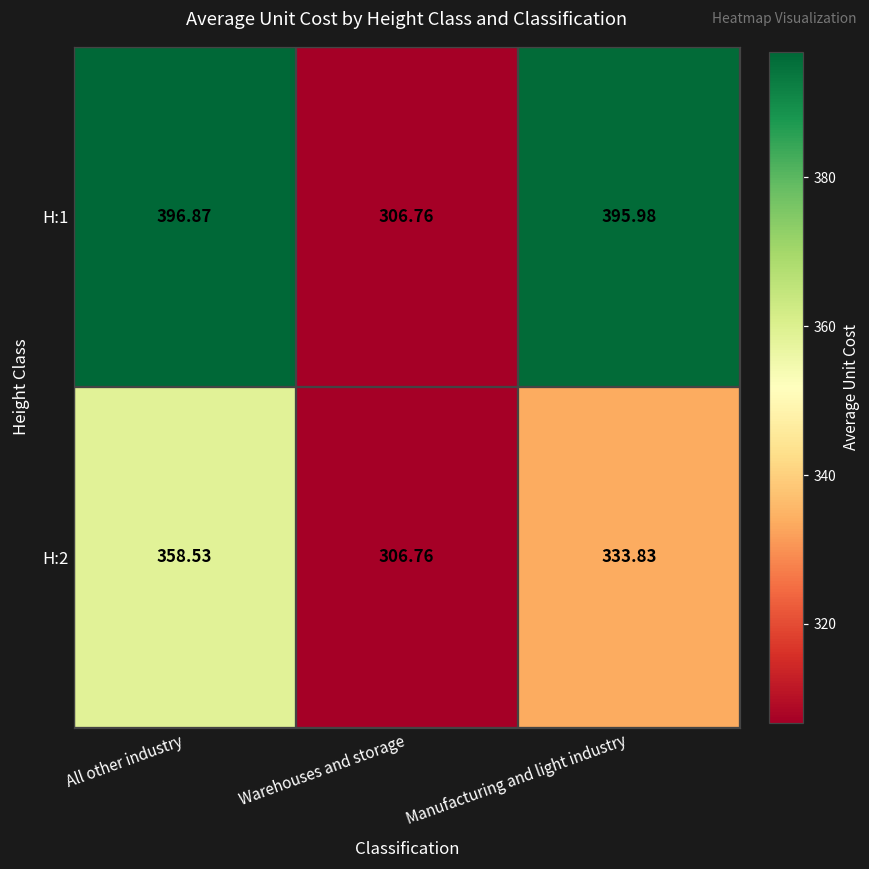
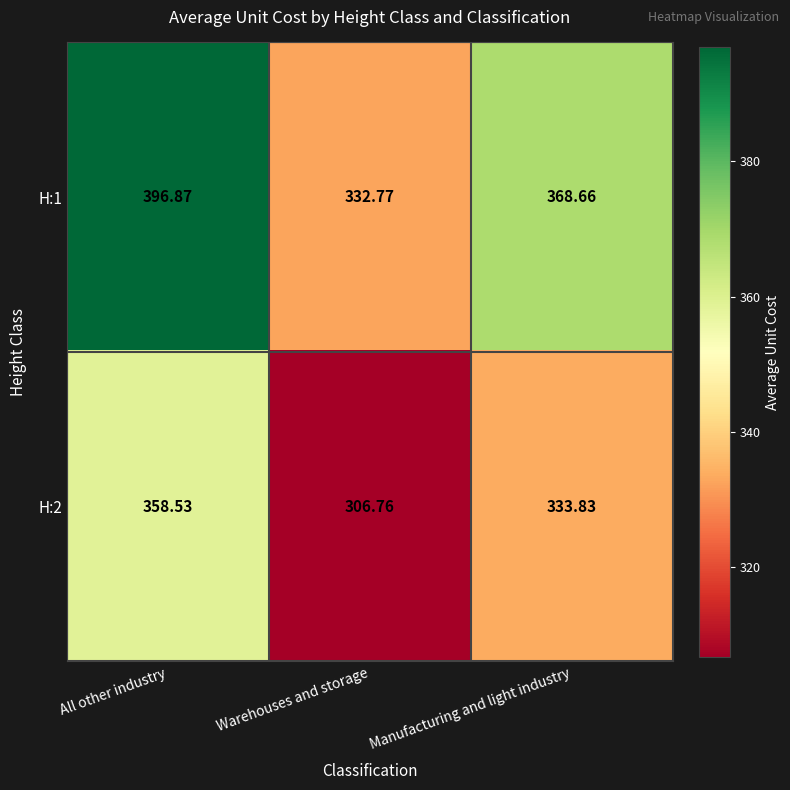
H:1, Warehouses and storage: 306.76 -> 332.77
H:1, Manufacturing and light industry: 395.98 -> 368.66
